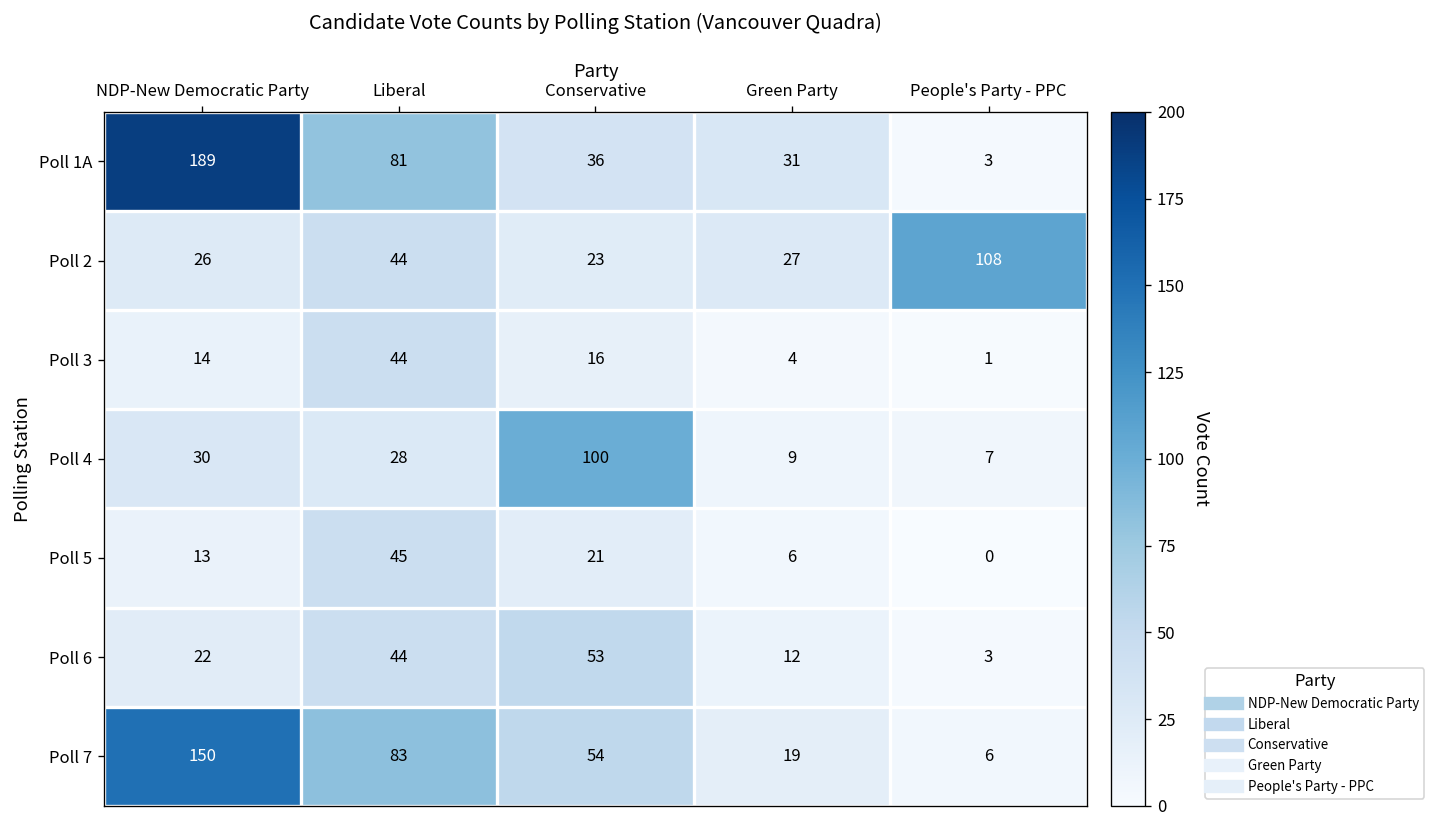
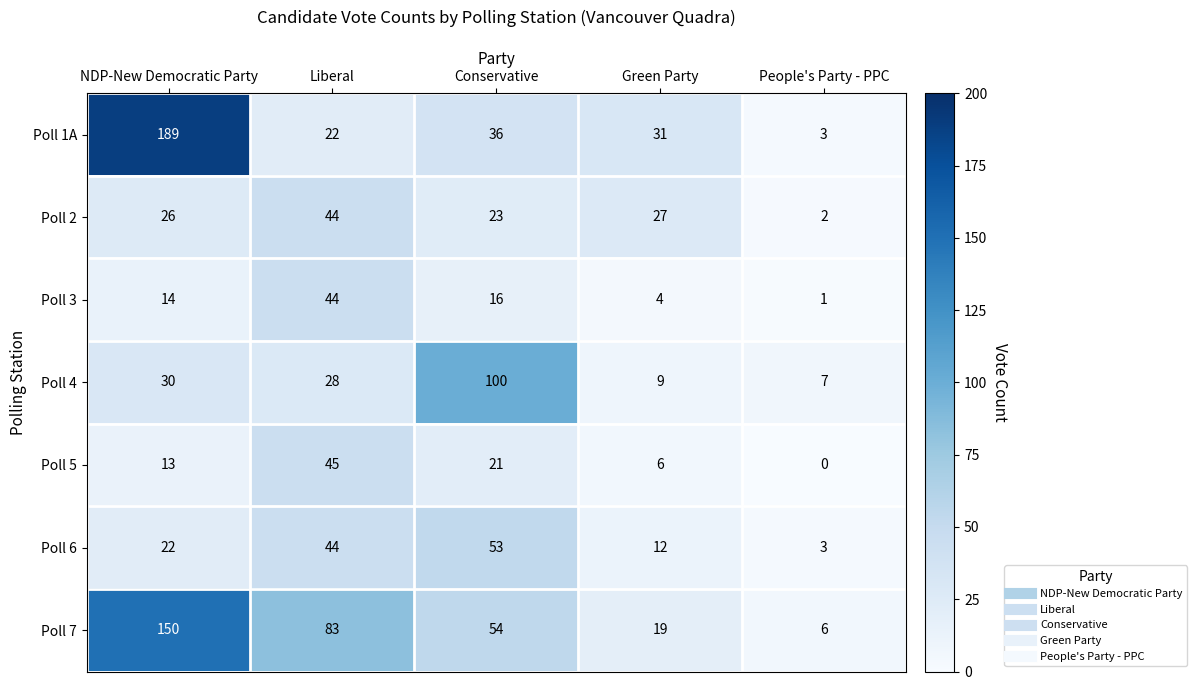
Poll 1A, Liberal: 81 -> 22
Poll 2, People's Party - PPC: 108 -> 2
